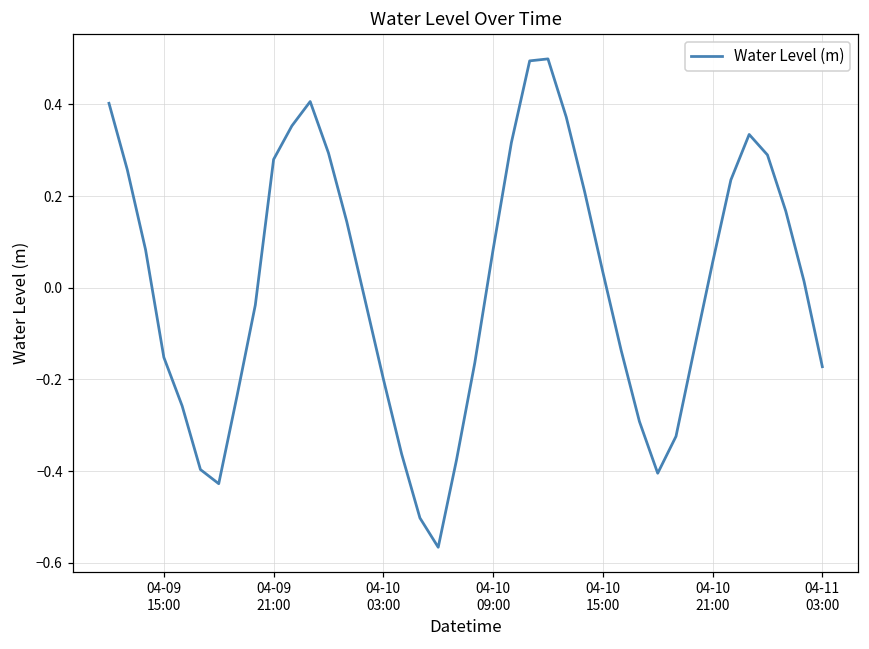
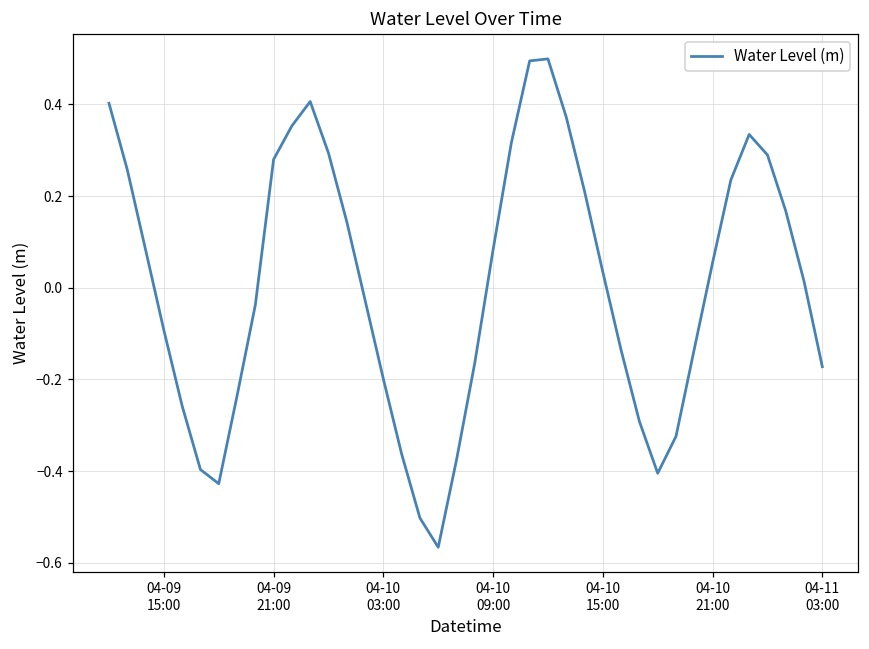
04-09 15:00: -0.15 -> -0.09
